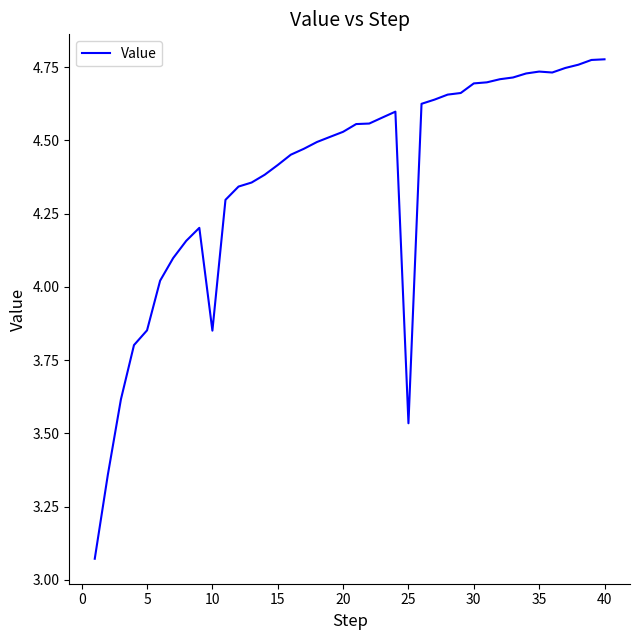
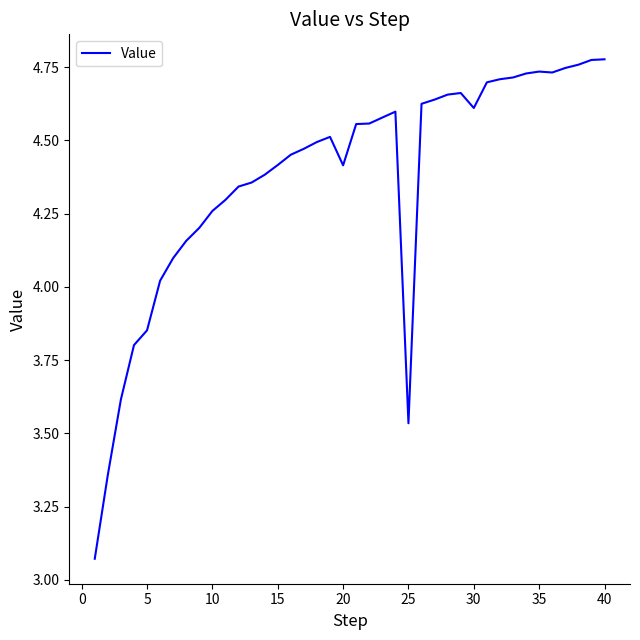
10: 3.85 -> 4.26
20: 4.53 -> 4.42
30: 4.69 -> 4.61
